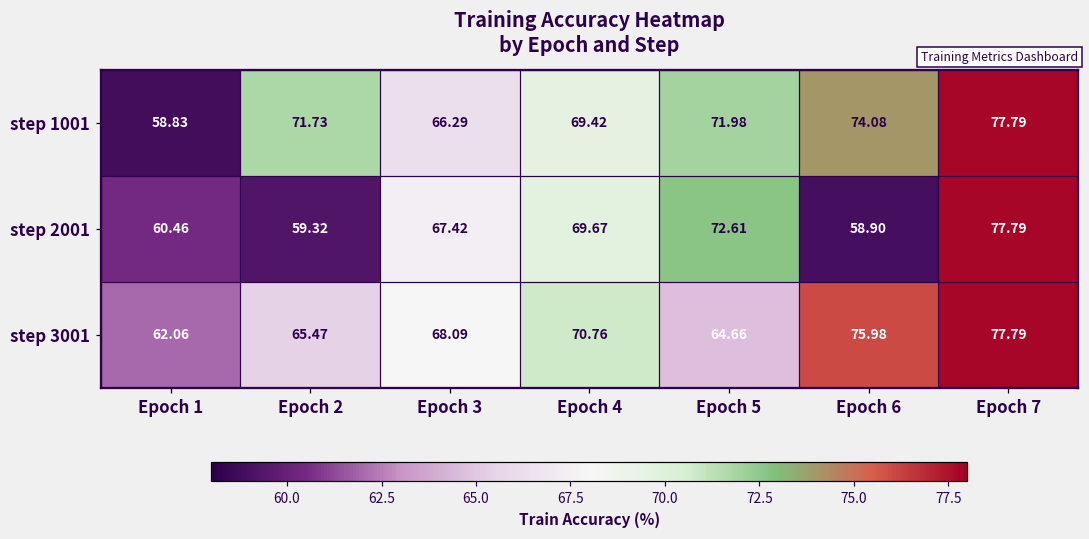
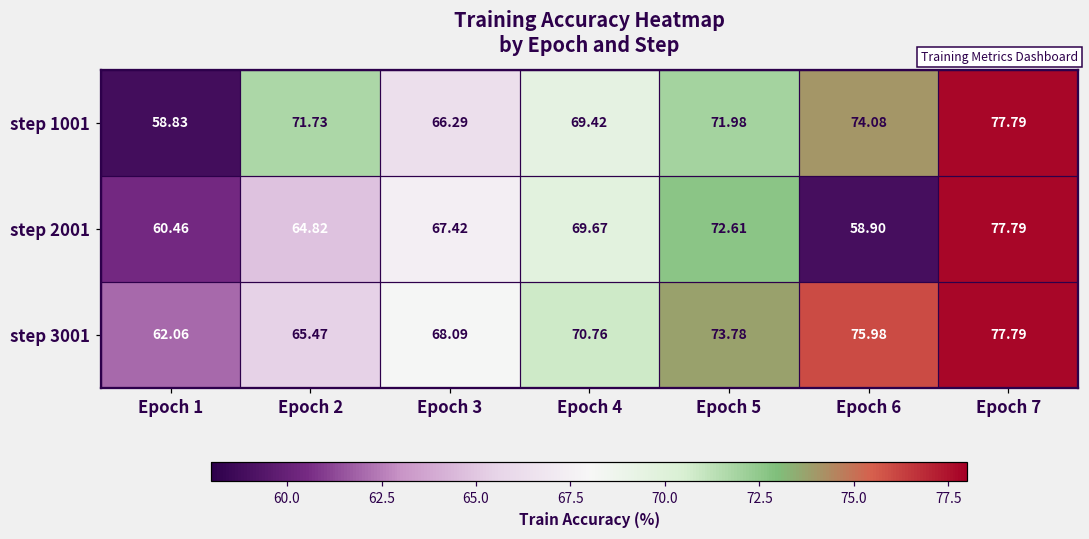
step 2001, Epoch 2: 59.32 -> 64.82
step 3001, Epoch 5: 64.66 -> 73.78
